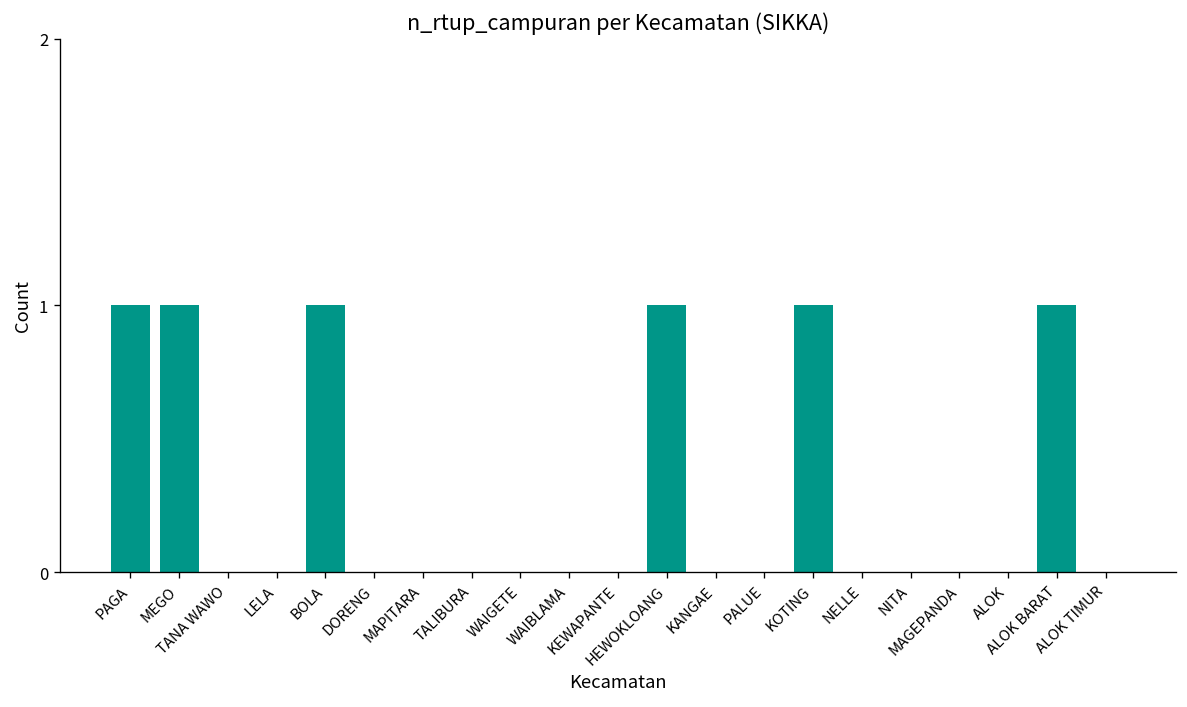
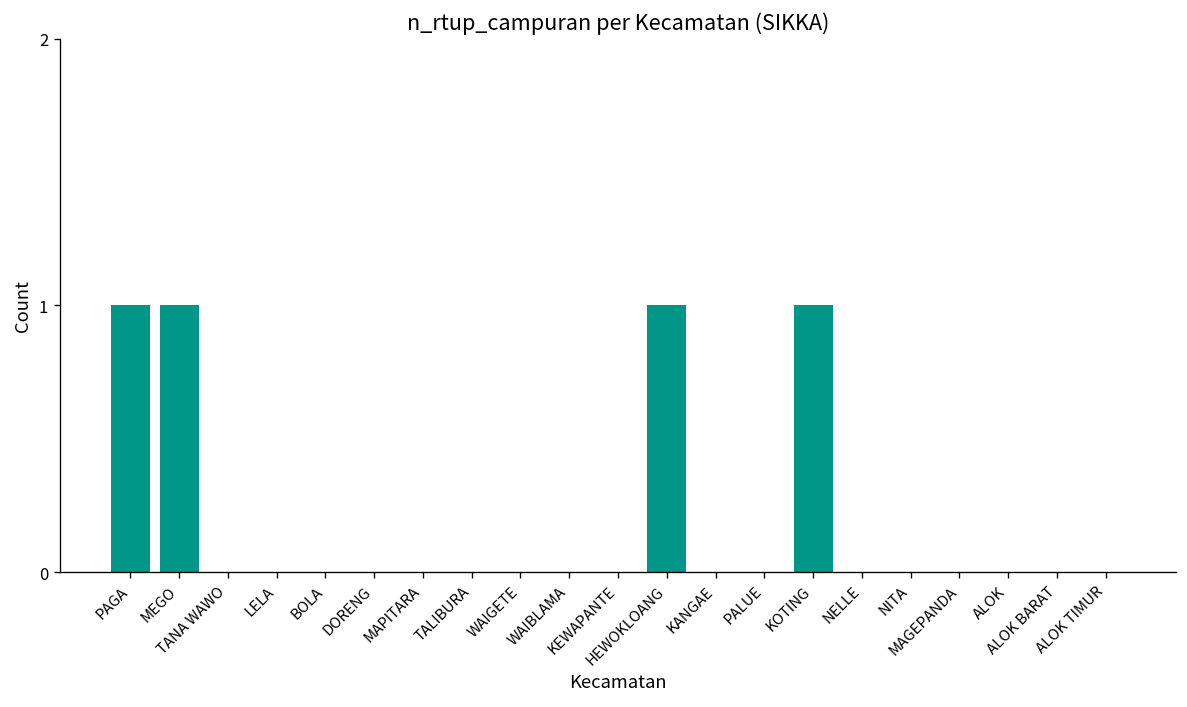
BOLA: 1 -> 0
ALOK BARAT: 1 -> 0
